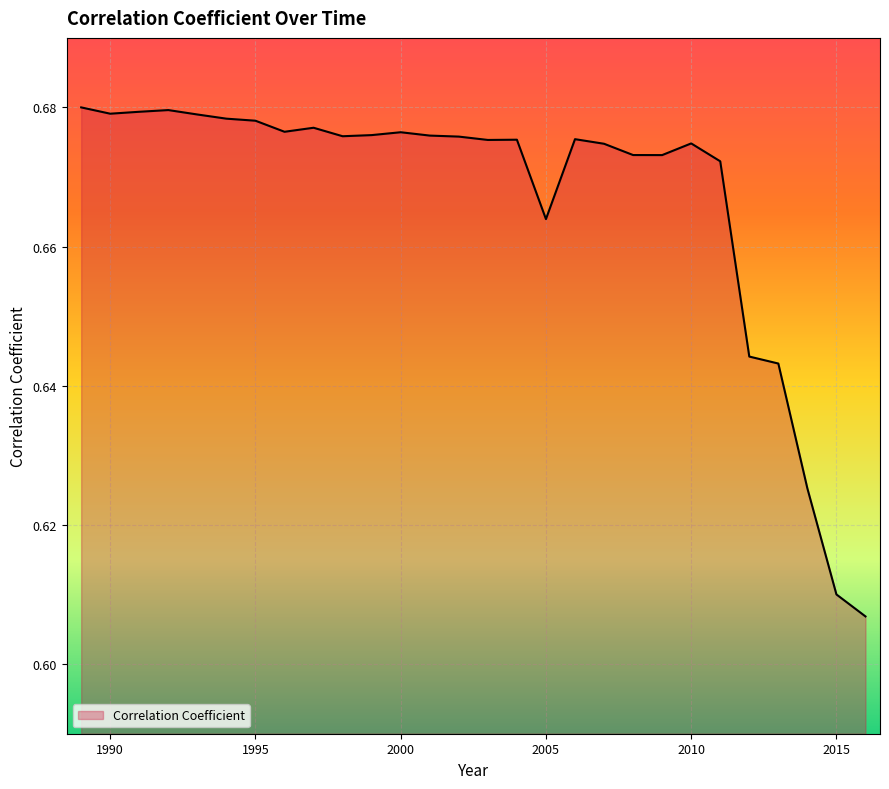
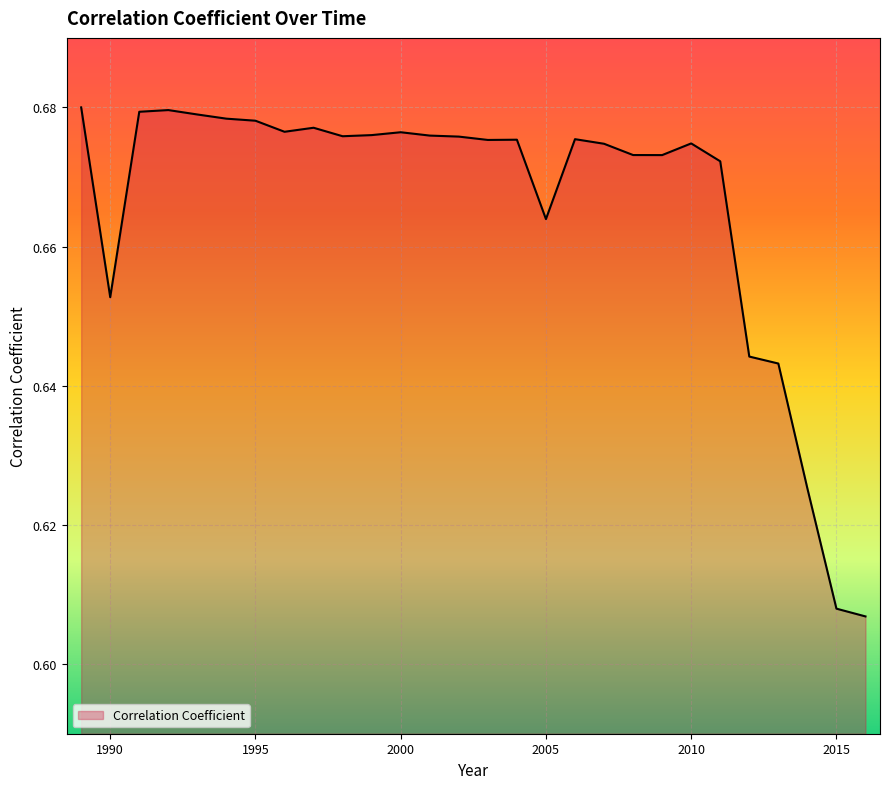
1990: 0.679 -> 0.653
2015: 0.610 -> 0.608
